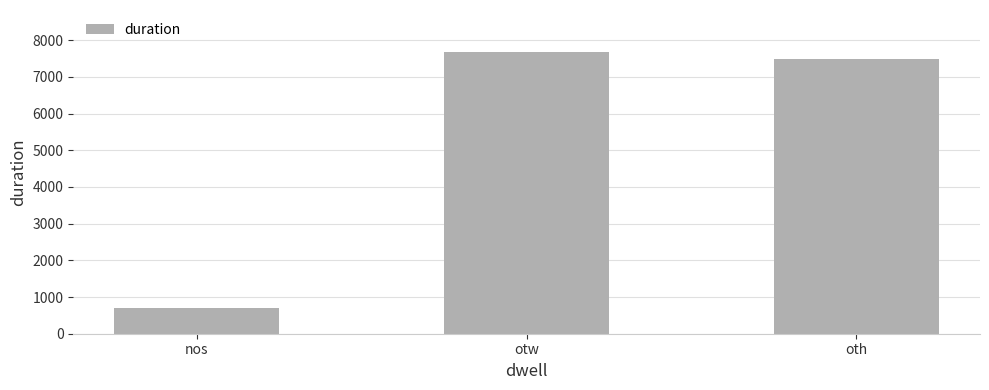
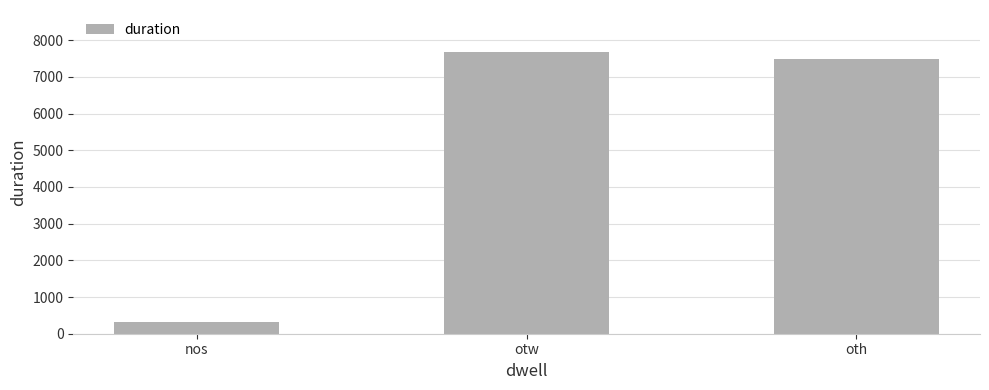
nos: 700 -> 300
